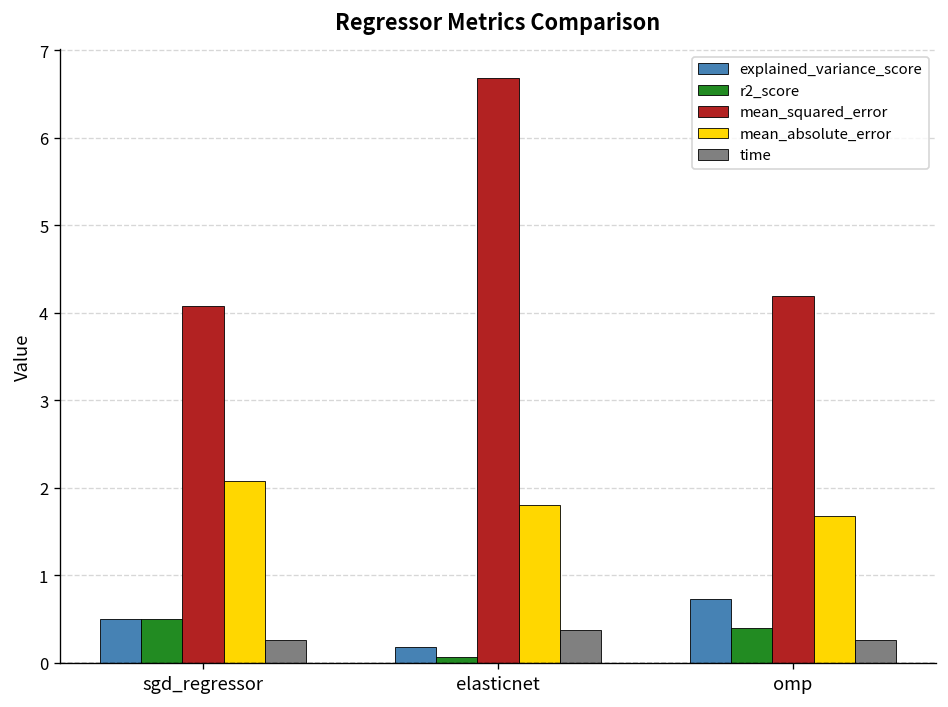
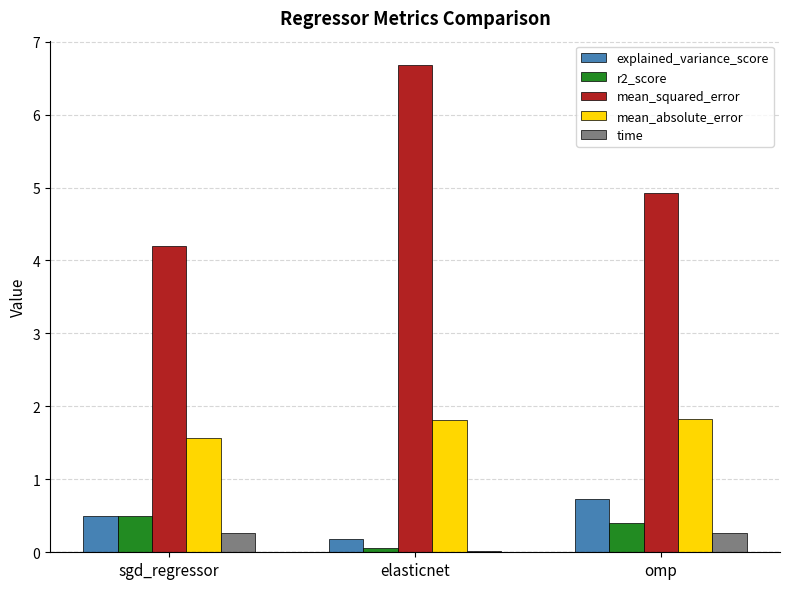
mean_squared_error, sgd_regressor: 4.1 -> 4.2
mean_absolute_error, sgd_regressor: 2.1 -> 1.6
time, elasticnet: 0.4 -> 0.0
mean_squared_error, omp: 4.2 -> 4.9
mean_absolute_error, omp: 1.7 -> 1.8
